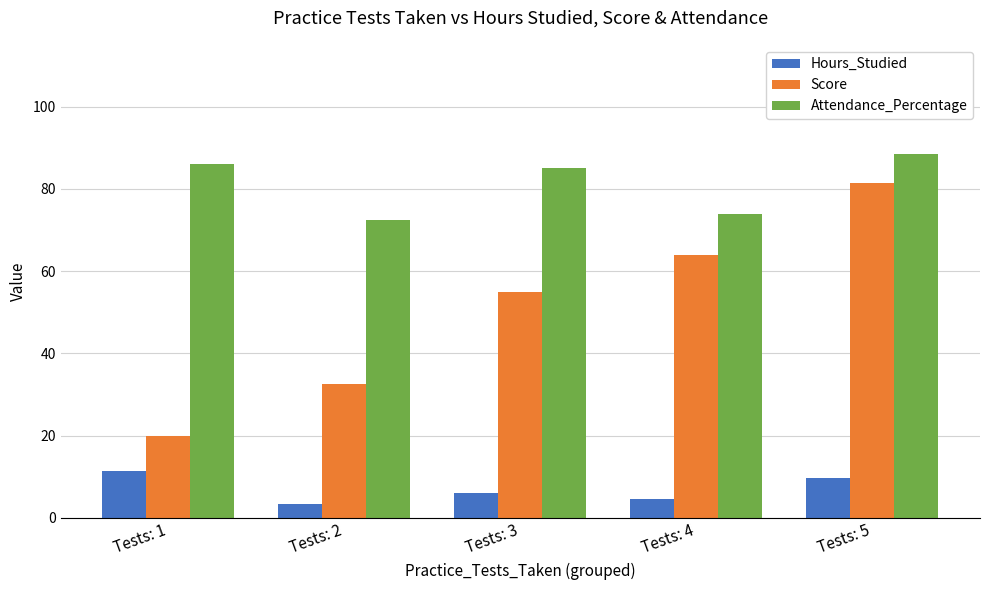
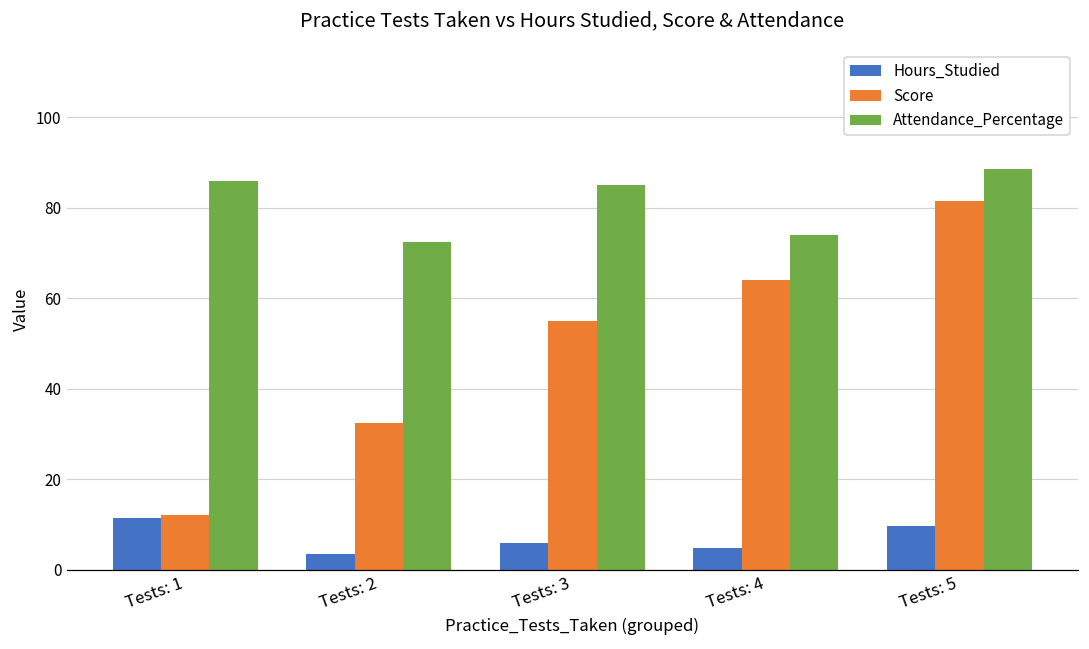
Score, Tests: 1: 20 -> 12
